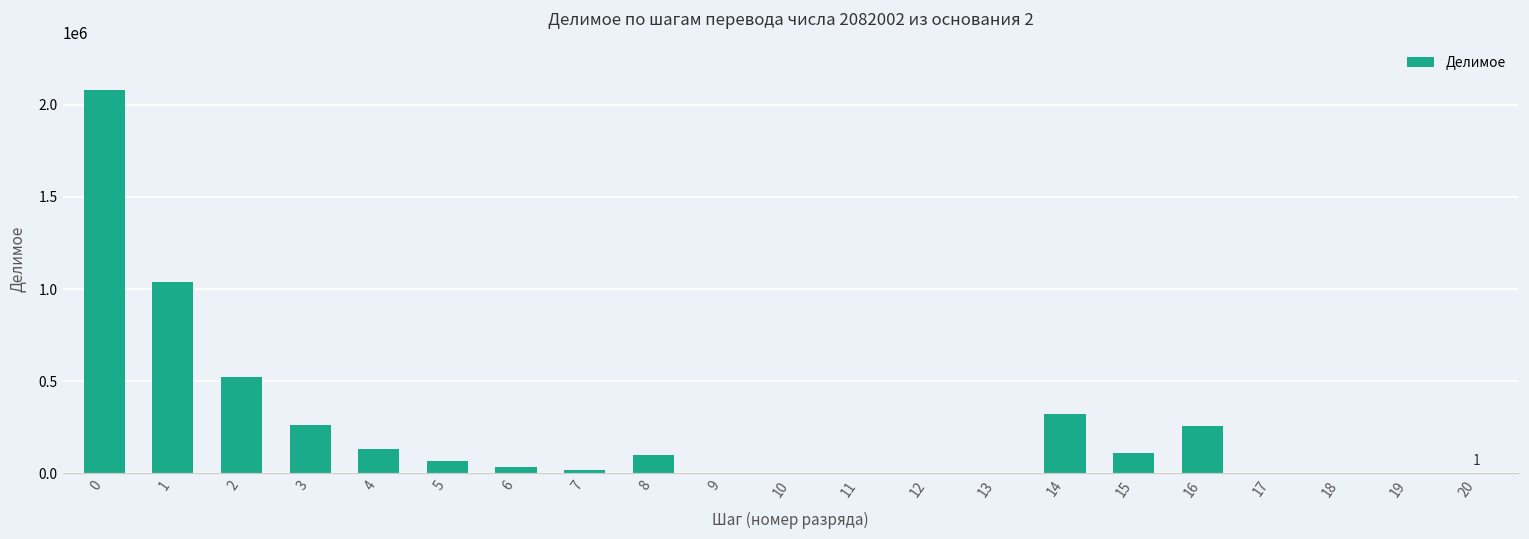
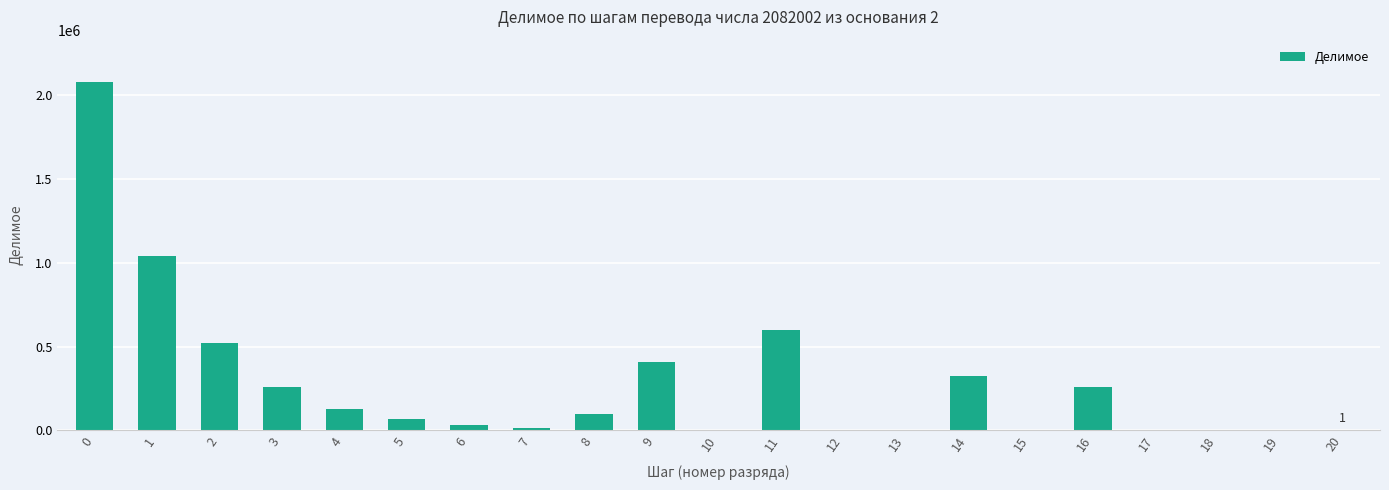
9: 0 -> 410000
11: 0 -> 600000
15: 110000 -> 0
